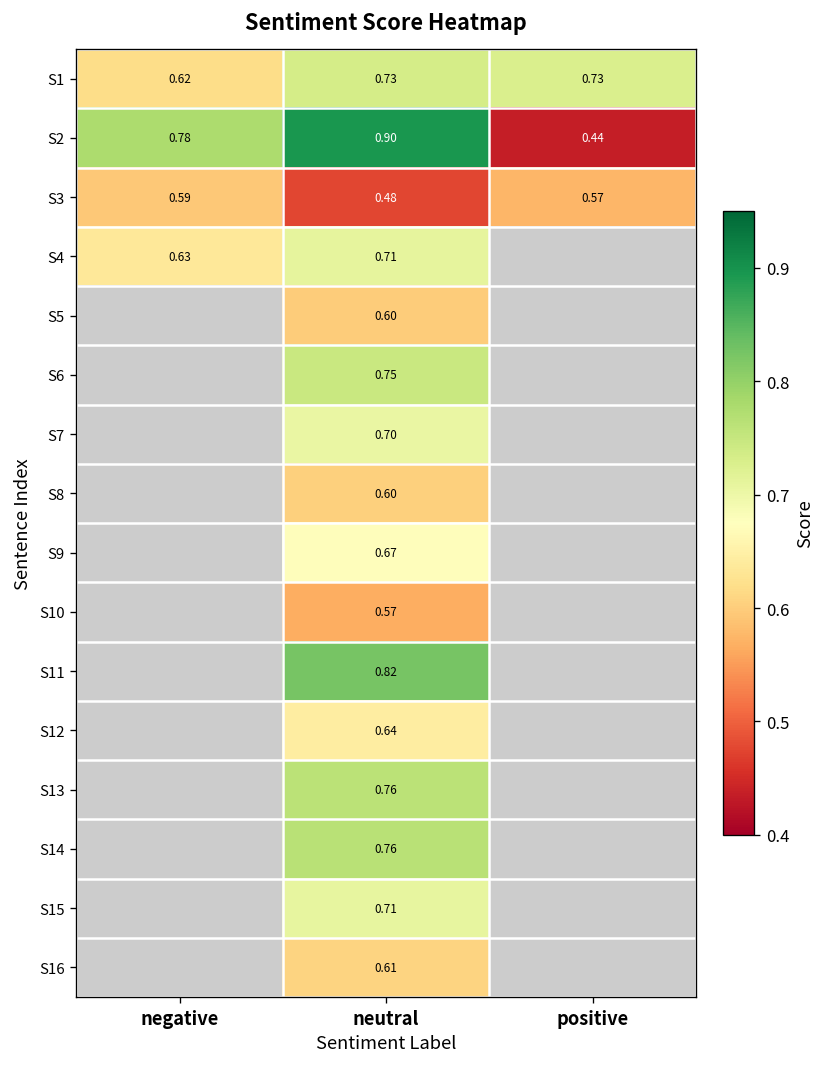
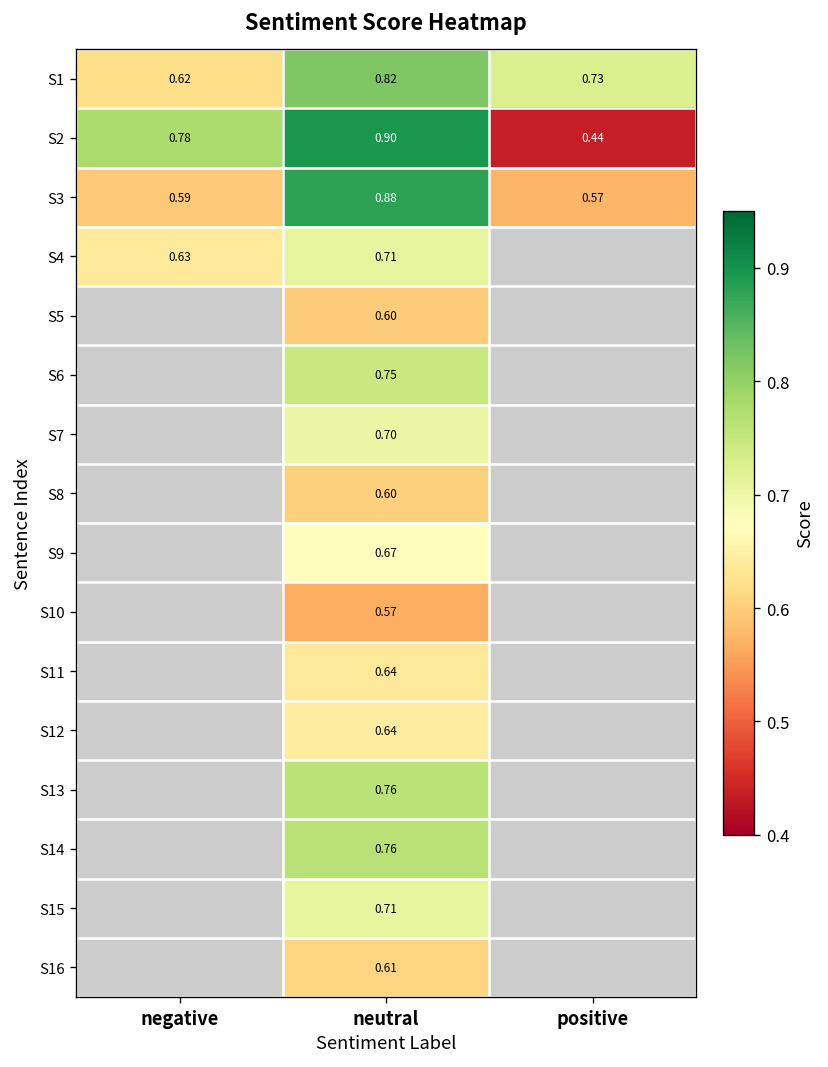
S1, neutral: 0.73 -> 0.82
S3, neutral: 0.48 -> 0.88
S11, neutral: 0.82 -> 0.64
